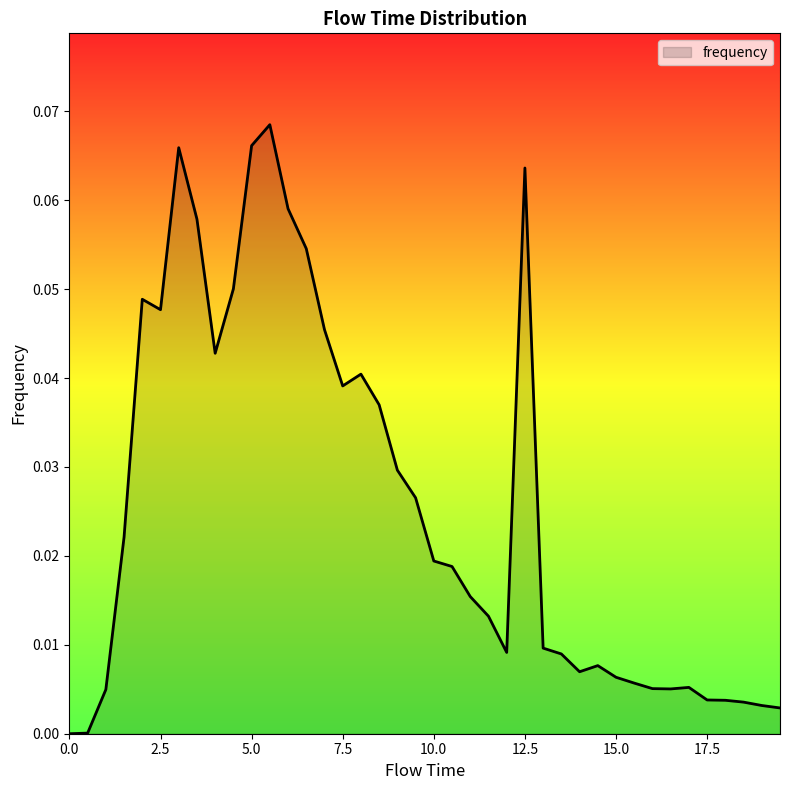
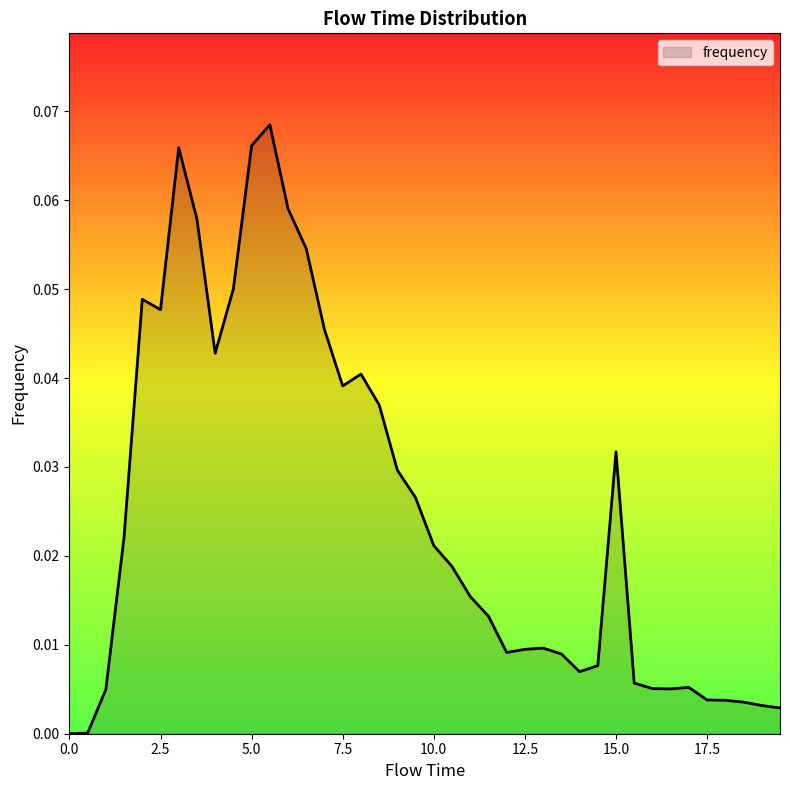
10.0: 0.019 -> 0.021
12.5: 0.064 -> 0.009
15.0: 0.006 -> 0.032
